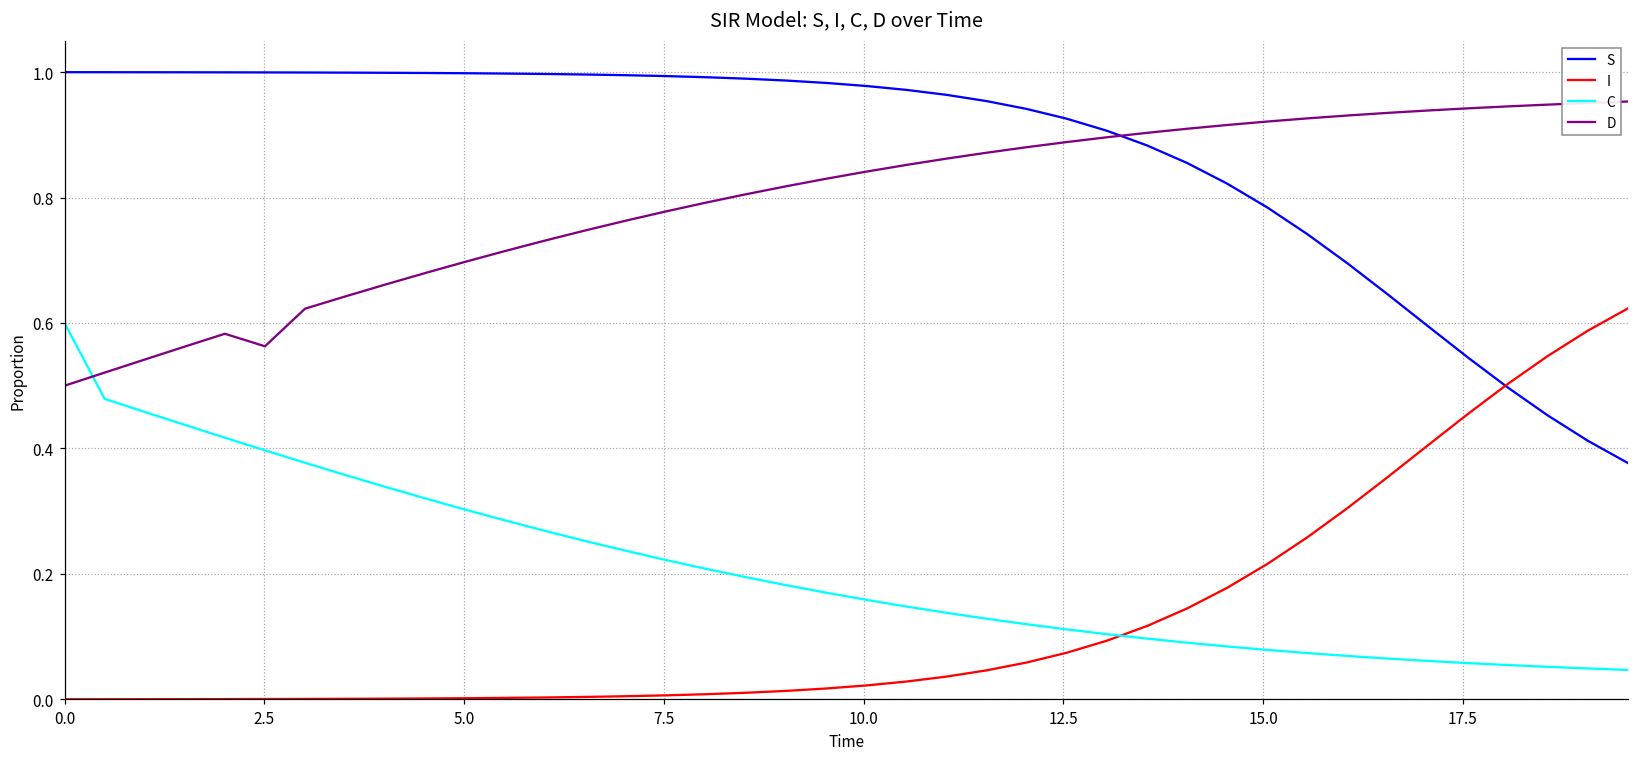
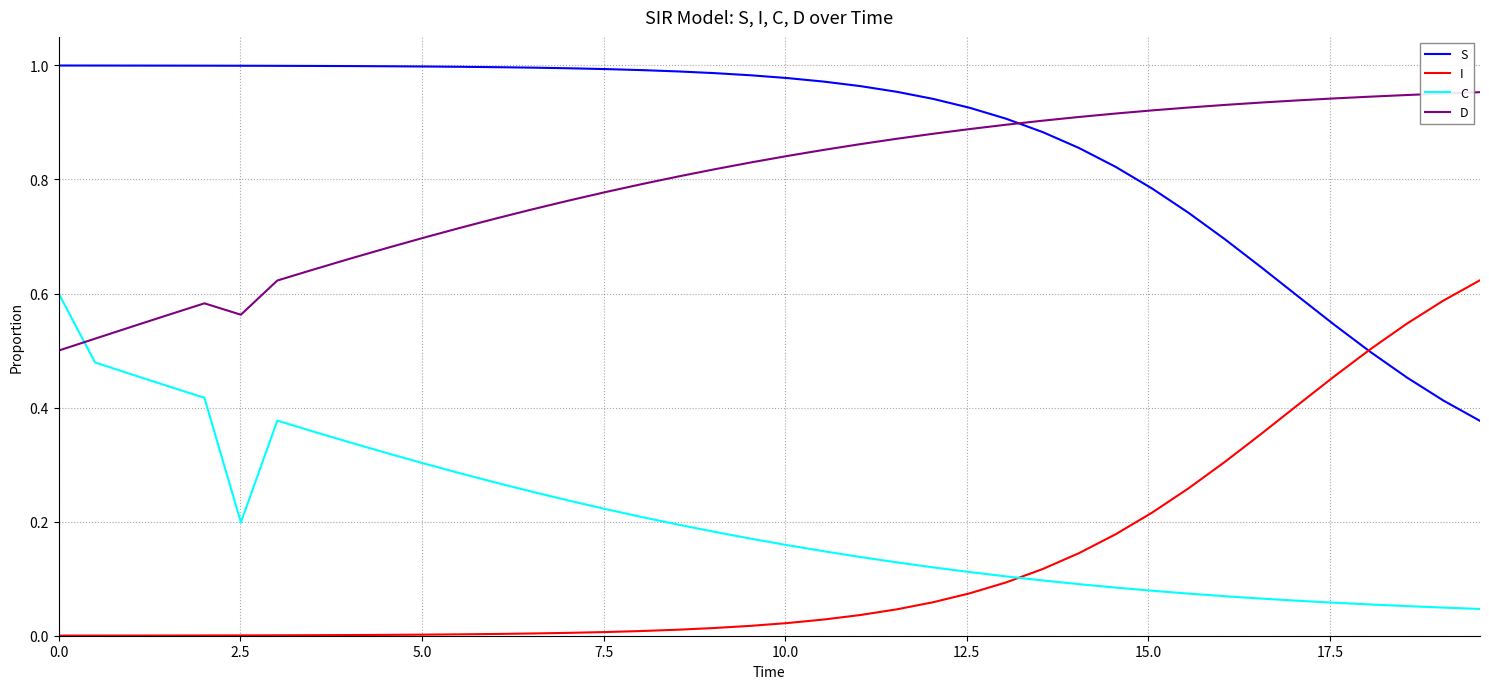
C, 2.5: 0.40 -> 0.20
